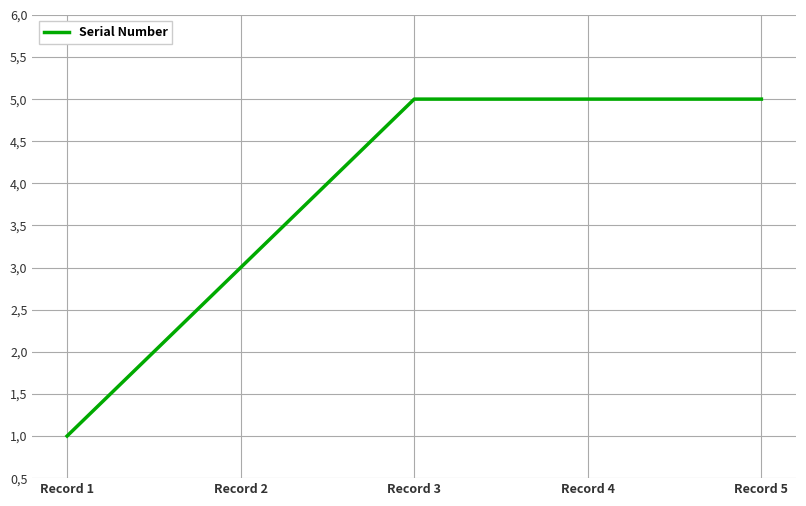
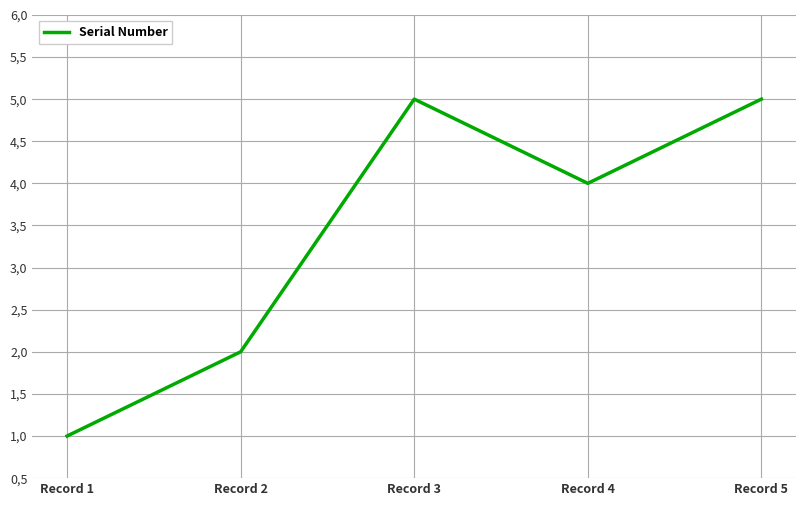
Record 2: 30 -> 20
Record 4: 50 -> 40
